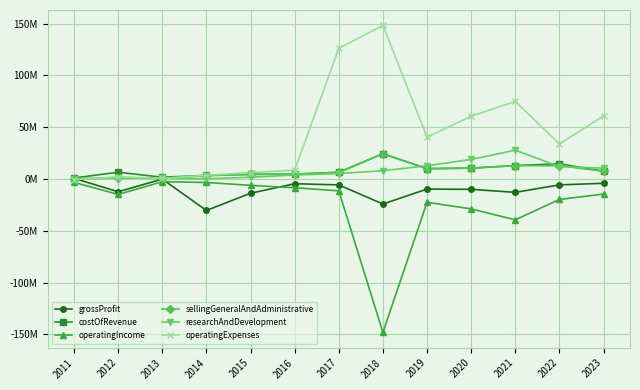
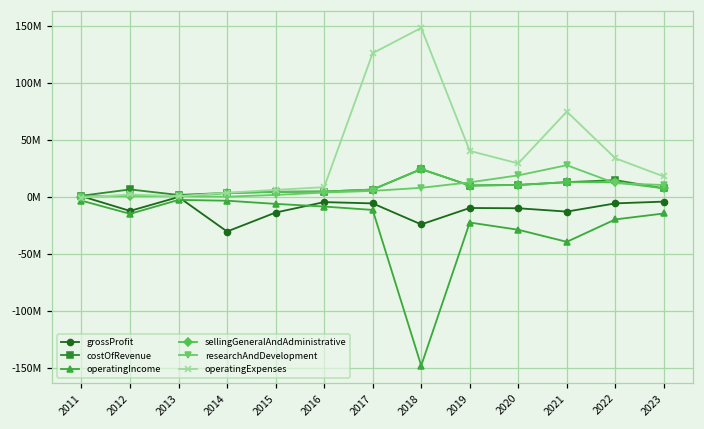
operatingExpenses, 2020: 61000000 -> 29000000
operatingExpenses, 2023: 61000000 -> 18000000
